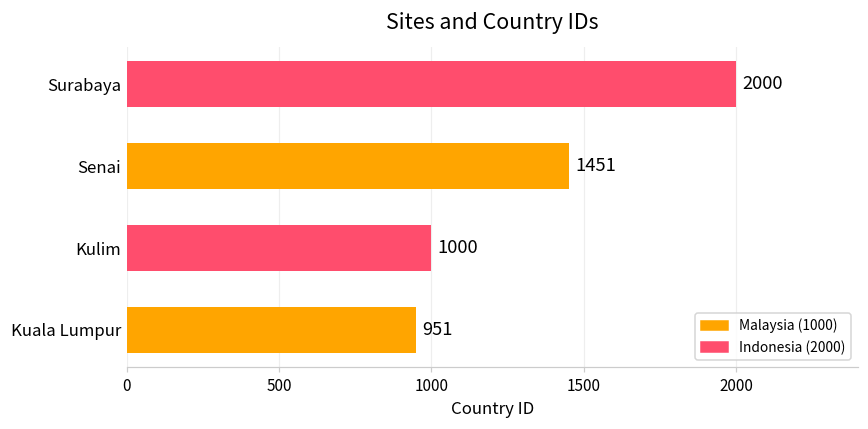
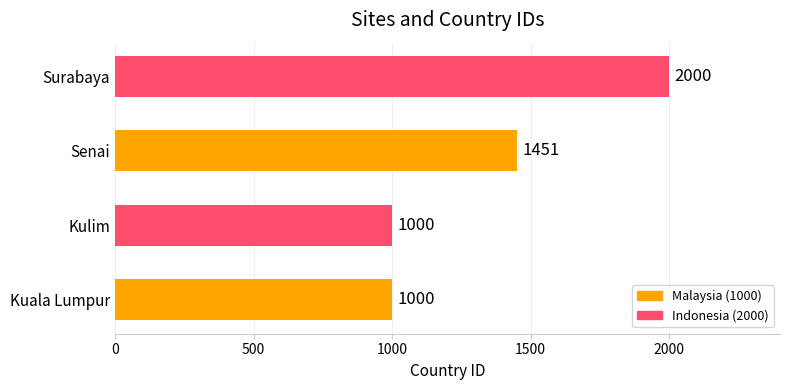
Kuala Lumpur: 951 -> 1000
